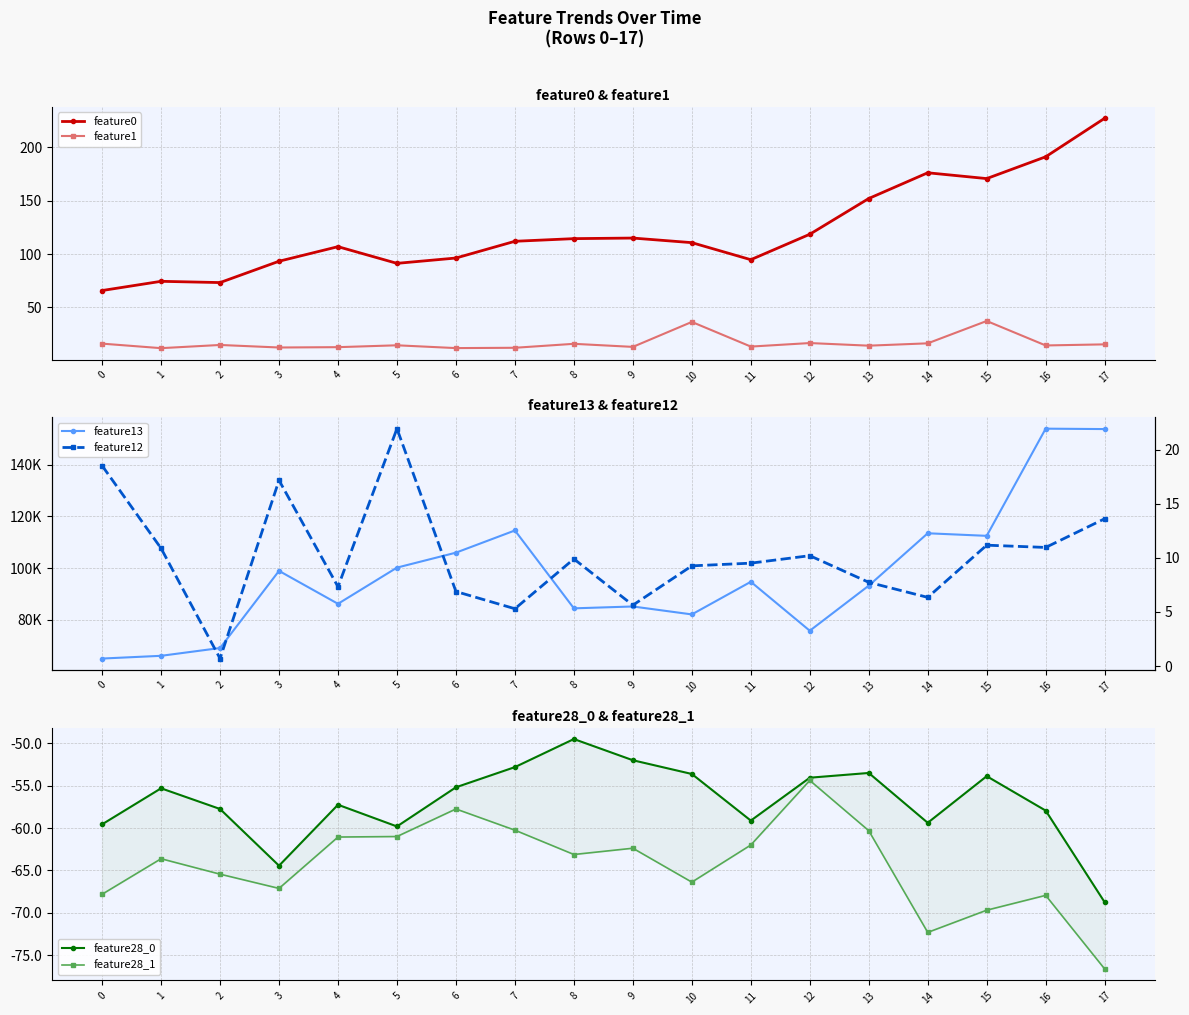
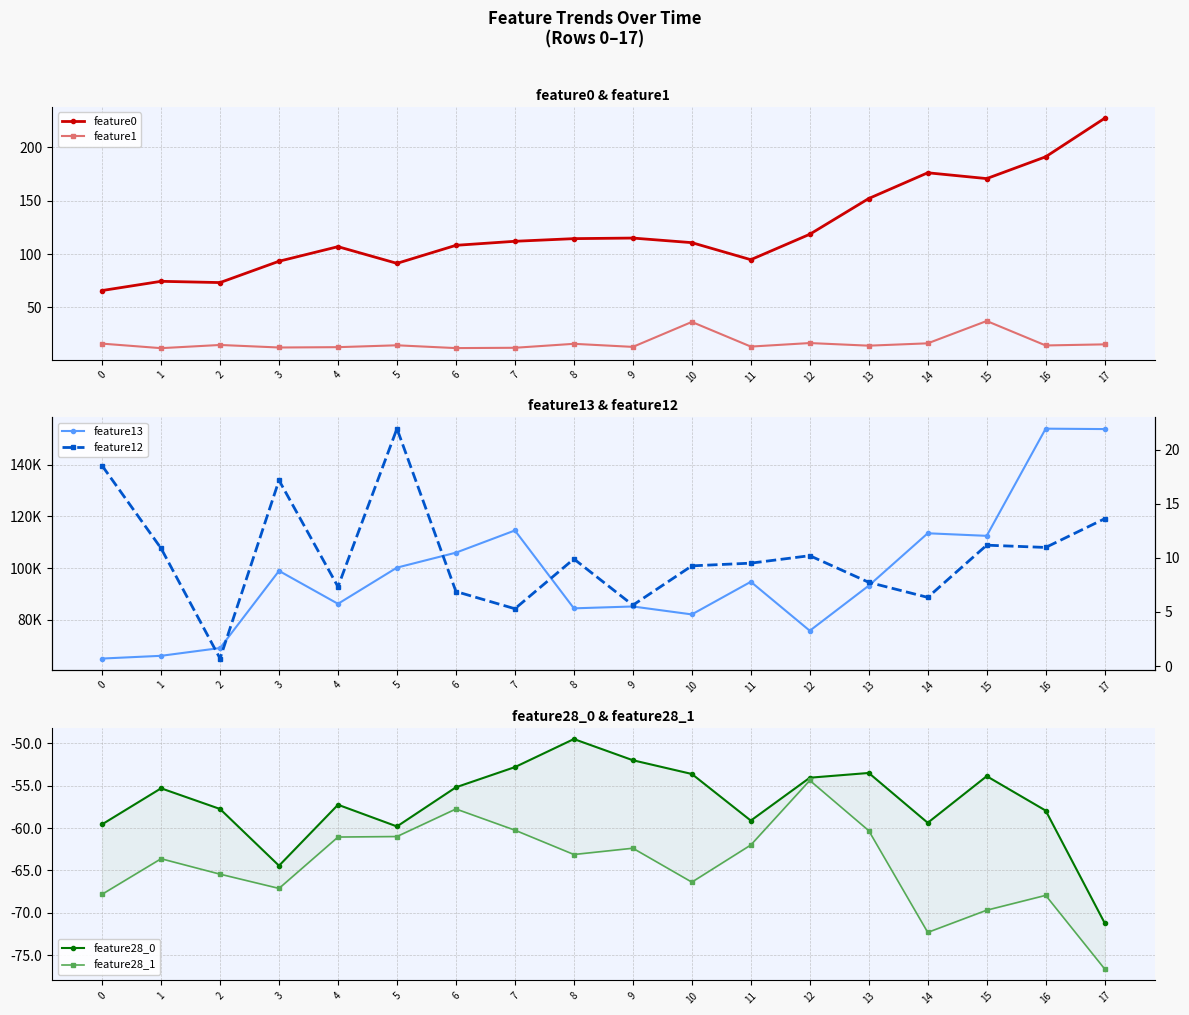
feature0 & feature1, feature0, 6: 96 -> 108
feature28_0 & feature28_1, feature28_0, 17: -69 -> -71
